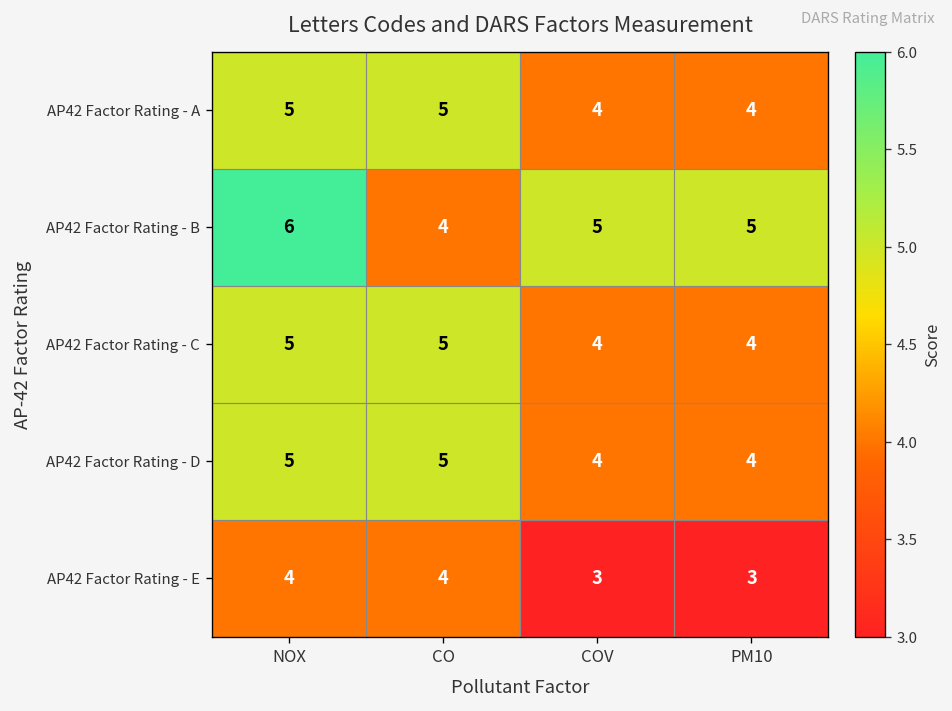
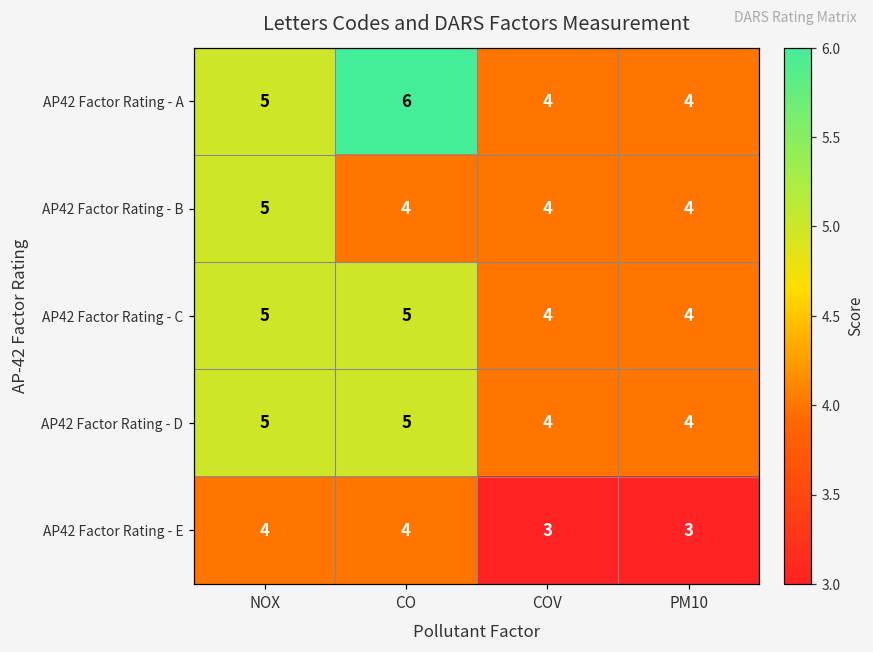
AP42 Factor Rating - A, CO: 5 -> 6
AP42 Factor Rating - B, NOX: 6 -> 5
AP42 Factor Rating - B, COV: 5 -> 4
AP42 Factor Rating - B, PM10: 5 -> 4
